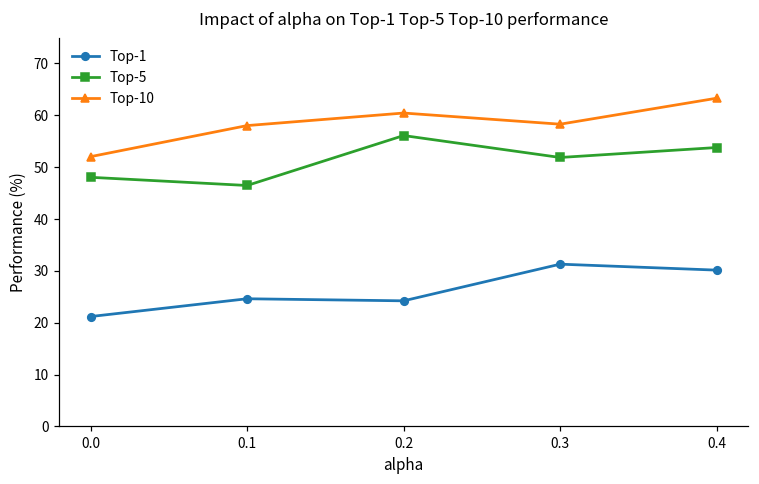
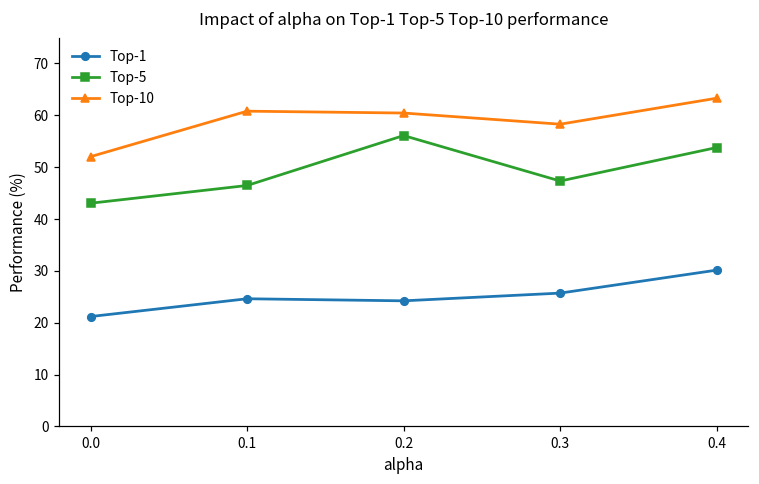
Top-5, 0.0: 48 -> 43
Top-10, 0.1: 58 -> 61
Top-1, 0.3: 31 -> 26
Top-5, 0.3: 52 -> 47
